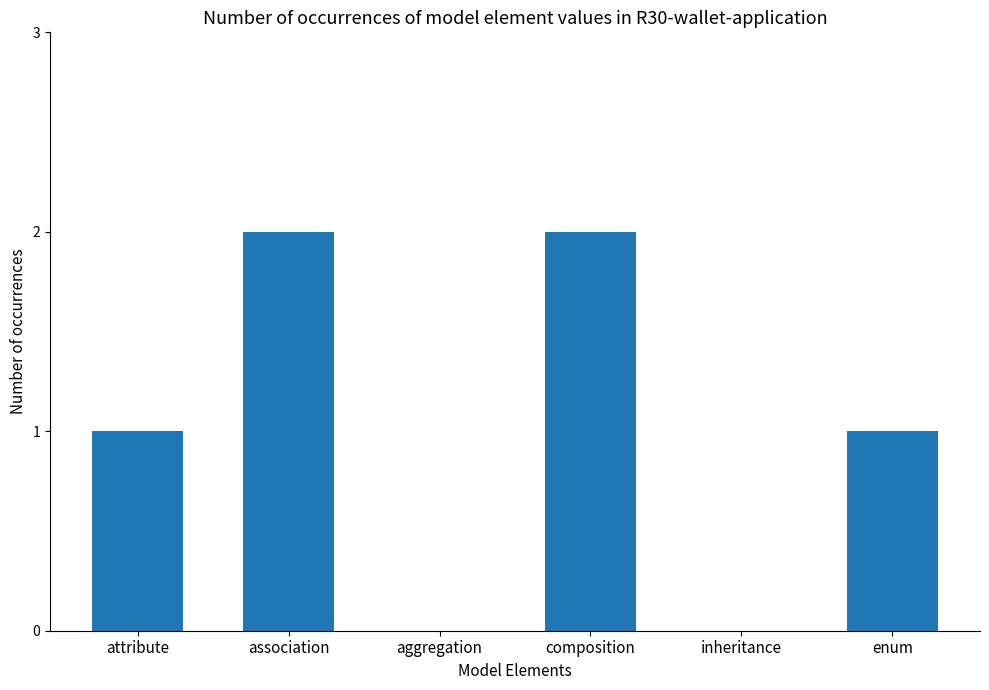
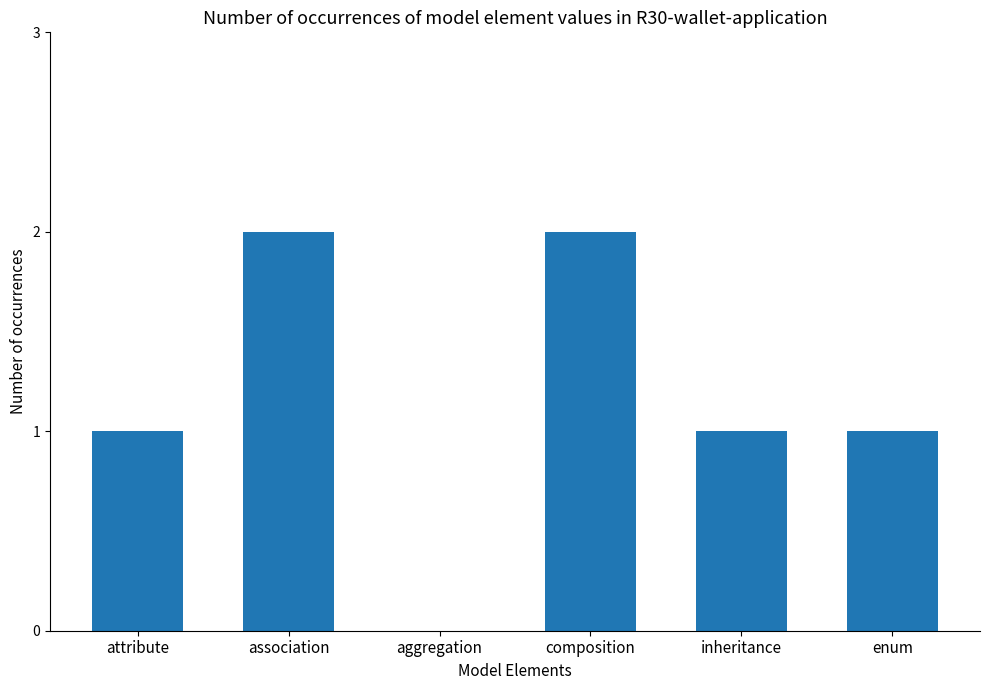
inheritance: 0 -> 1
